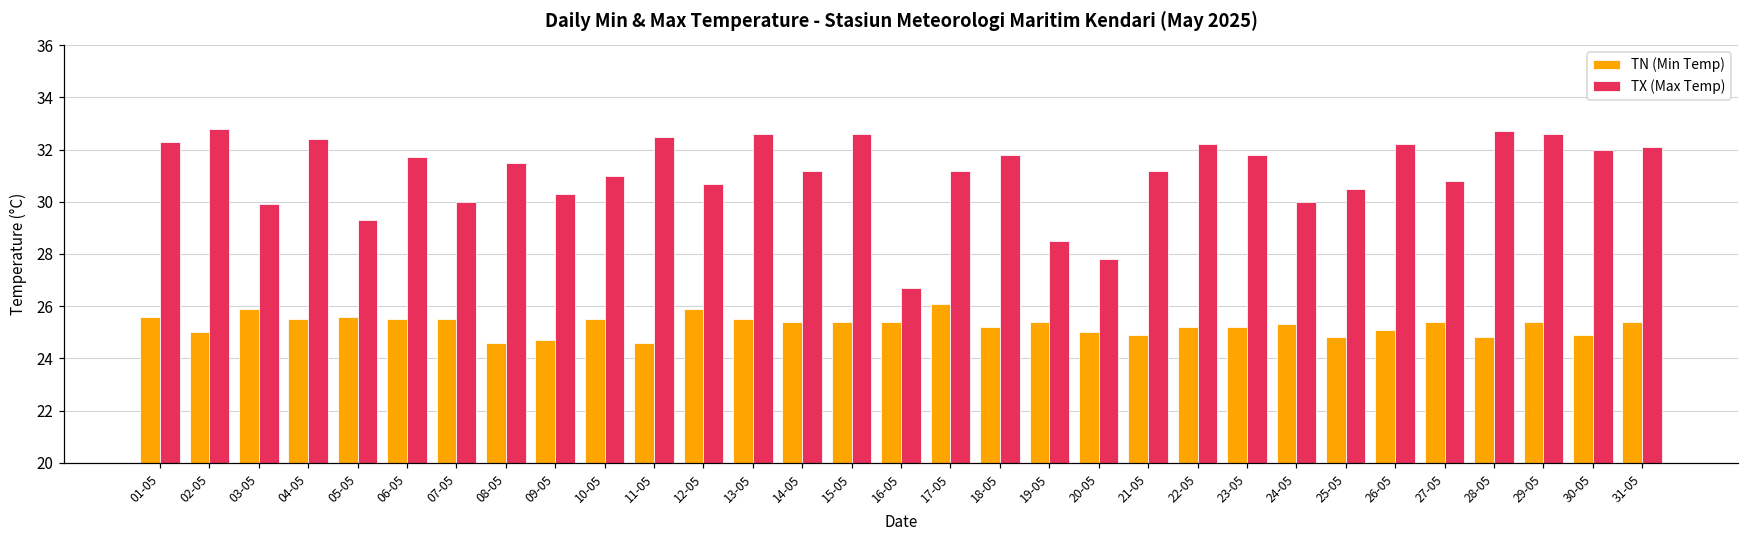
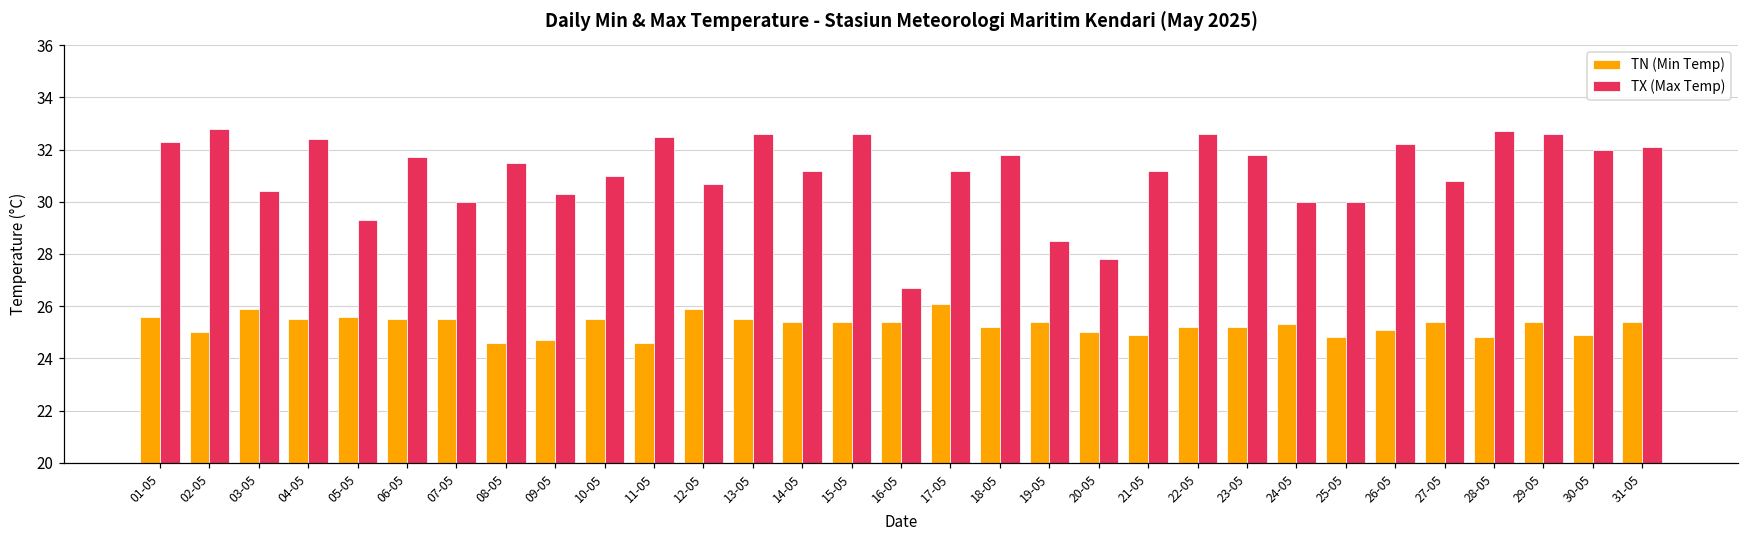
TX (Max Temp), 03-05: 29.9 -> 30.4
TX (Max Temp), 22-05: 32.2 -> 32.6
TX (Max Temp), 25-05: 30.5 -> 30.0
